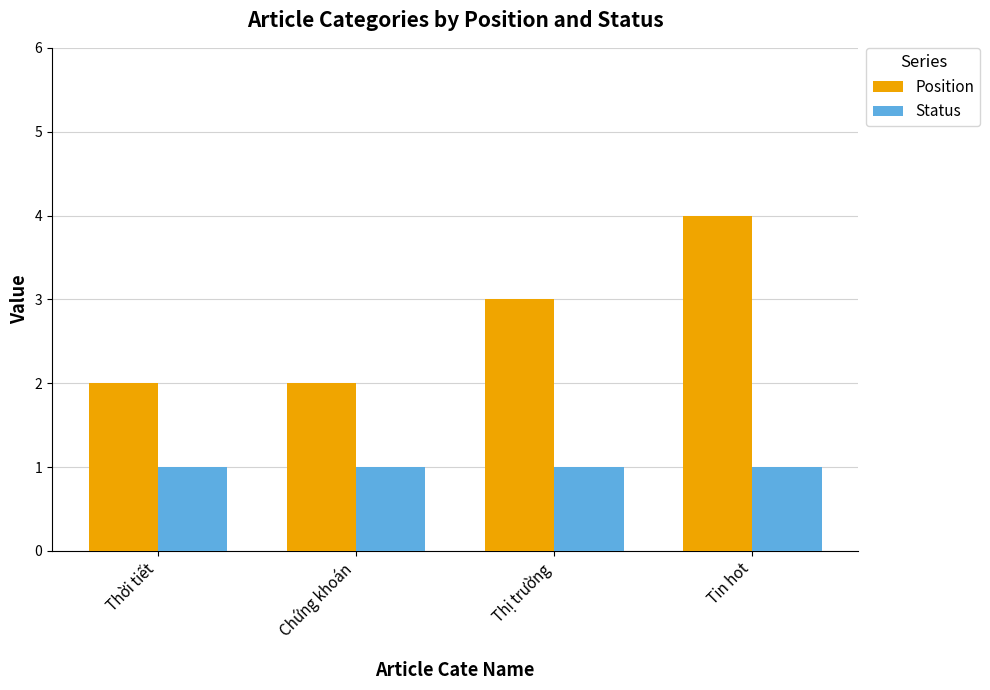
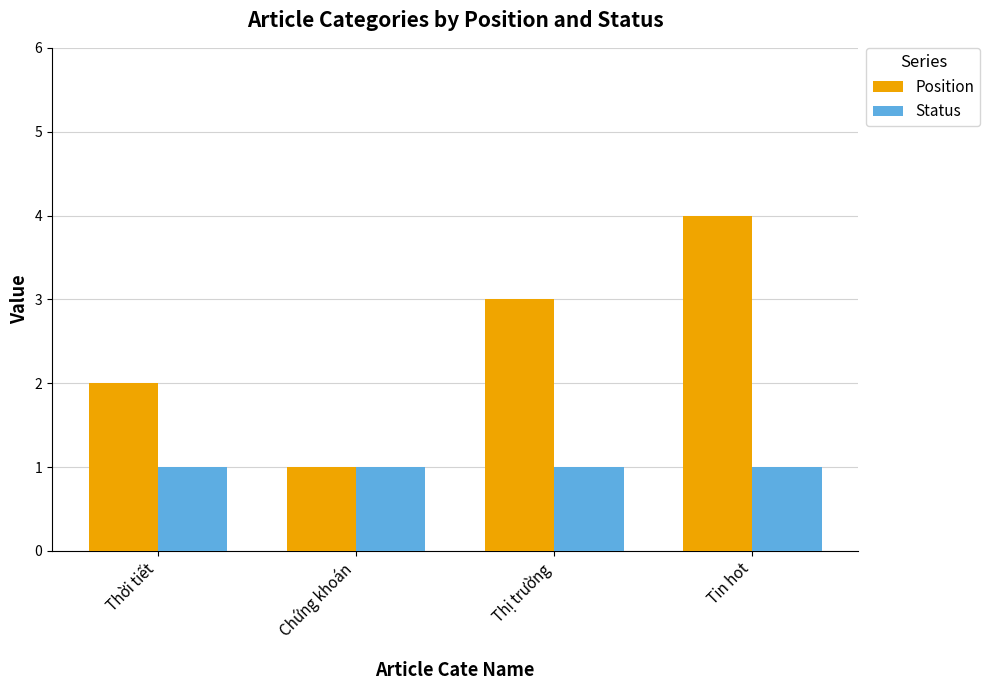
Position, Chứng khoán: 2 -> 1
